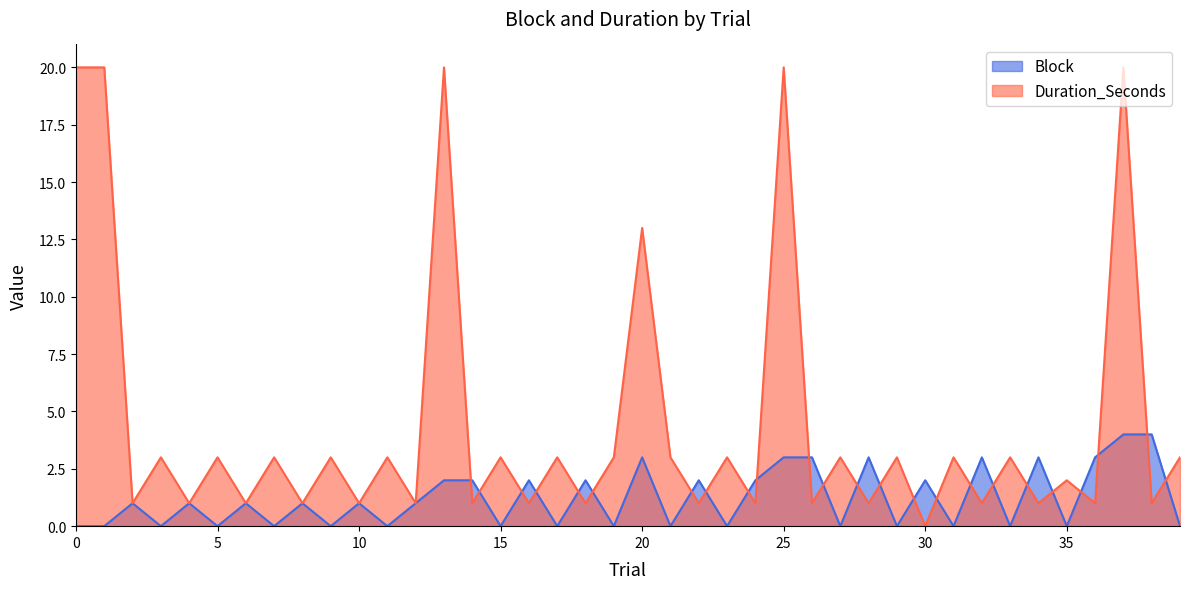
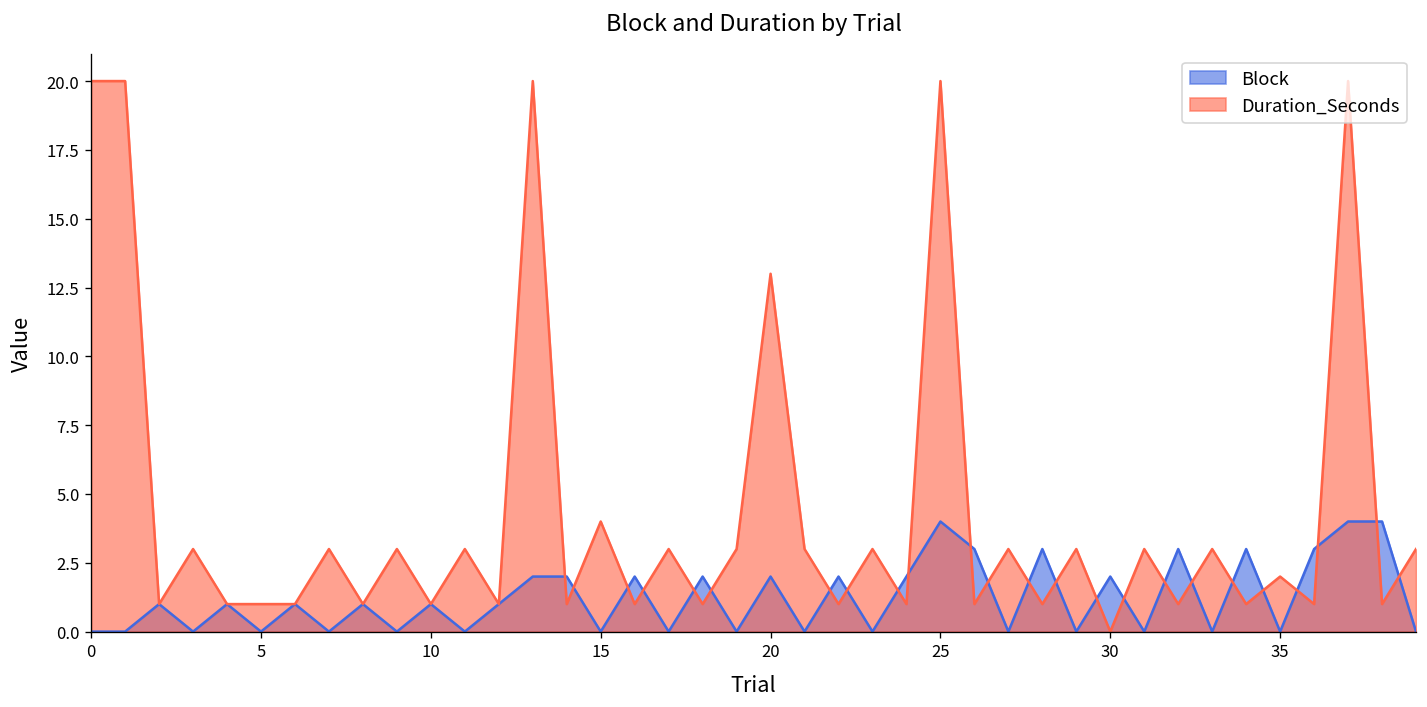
Duration_Seconds, 5: 3 -> 1
Duration_Seconds, 15: 3 -> 4
Block, 20: 3 -> 2
Block, 25: 3 -> 4
